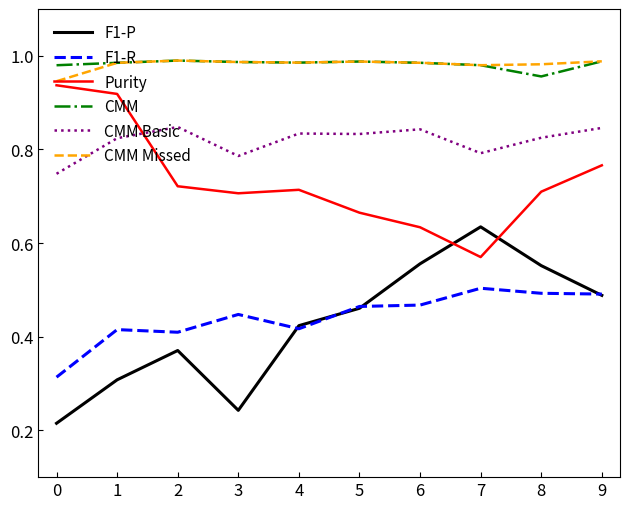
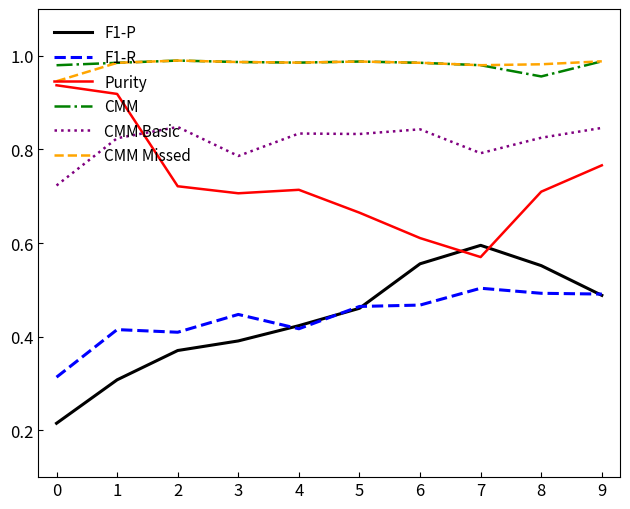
CMM Basic, 0: 0.75 -> 0.72
F1-P, 3: 0.24 -> 0.39
Purity, 6: 0.63 -> 0.61
F1-P, 7: 0.63 -> 0.60
